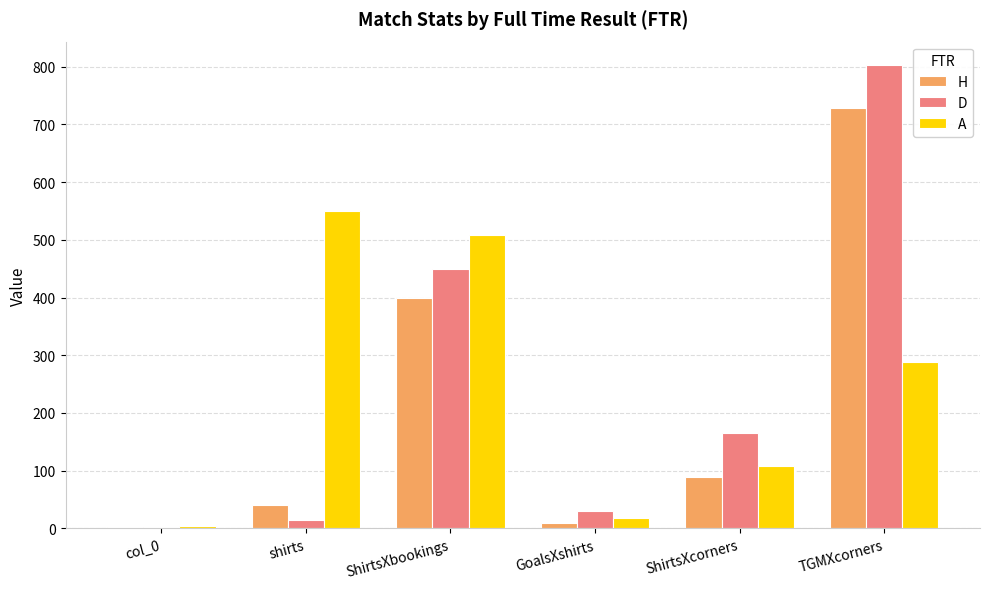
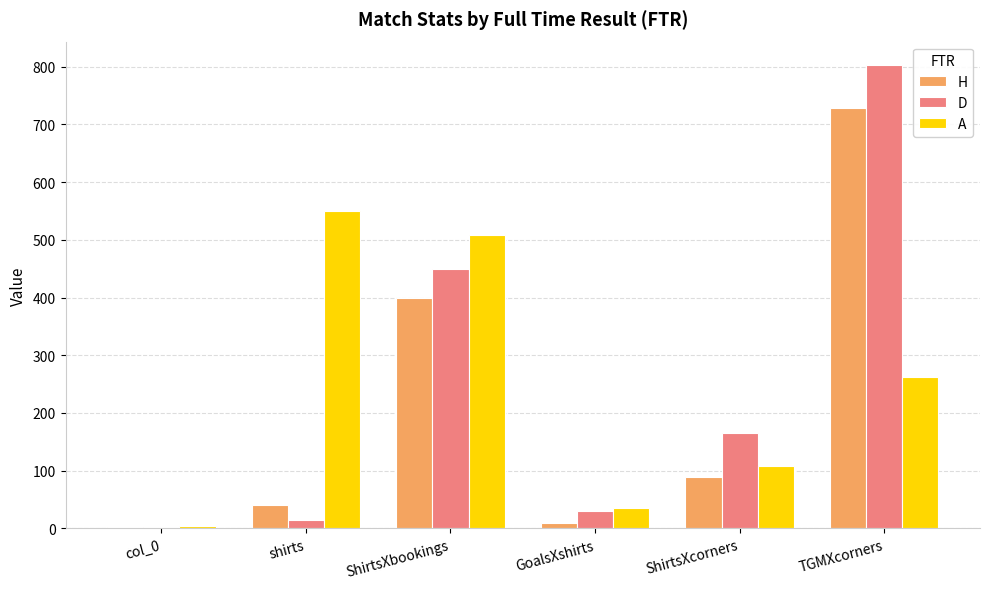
A, GoalsXshirts: 20 -> 40
A, TGMXcorners: 290 -> 260
